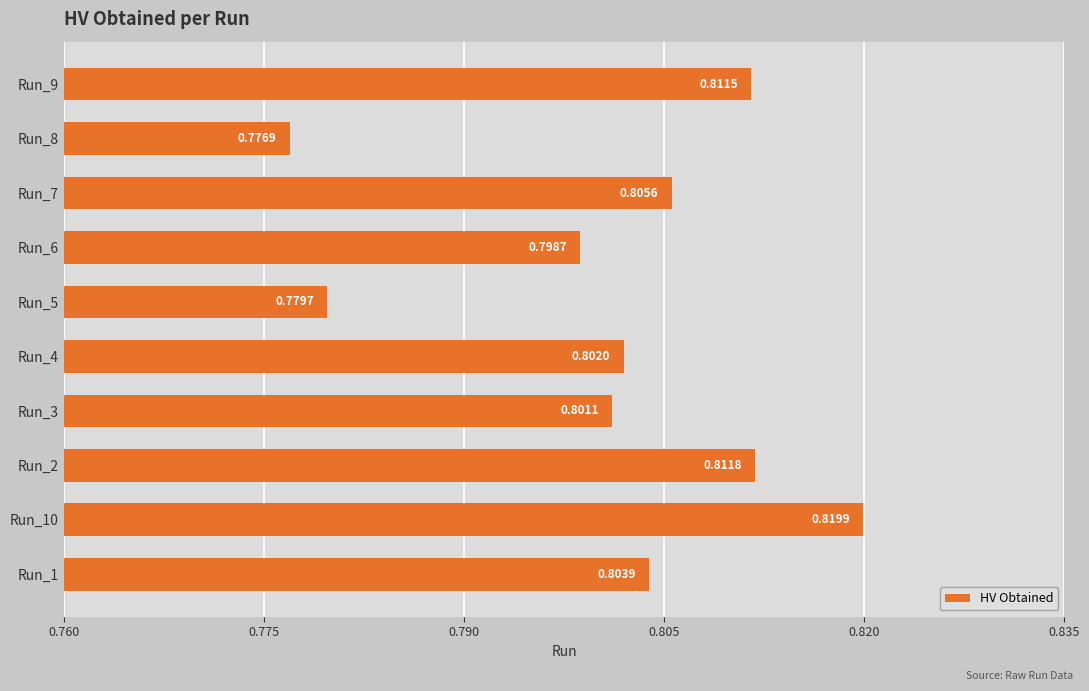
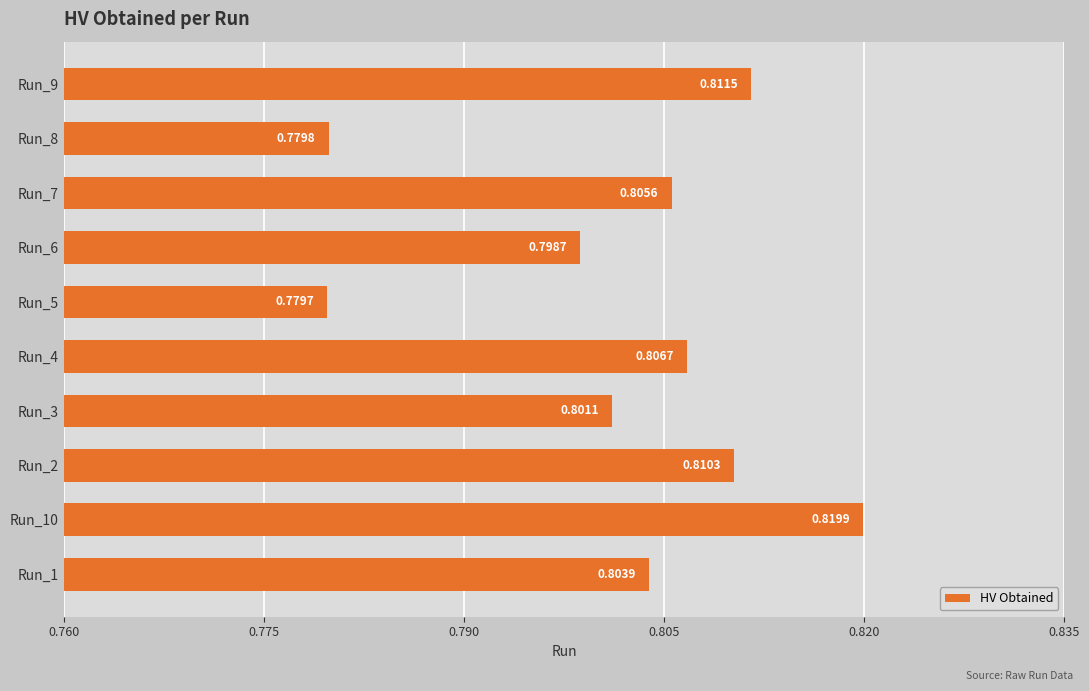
Run_8: 0.7769 -> 0.7798
Run_4: 0.8020 -> 0.8067
Run_2: 0.8118 -> 0.8103
